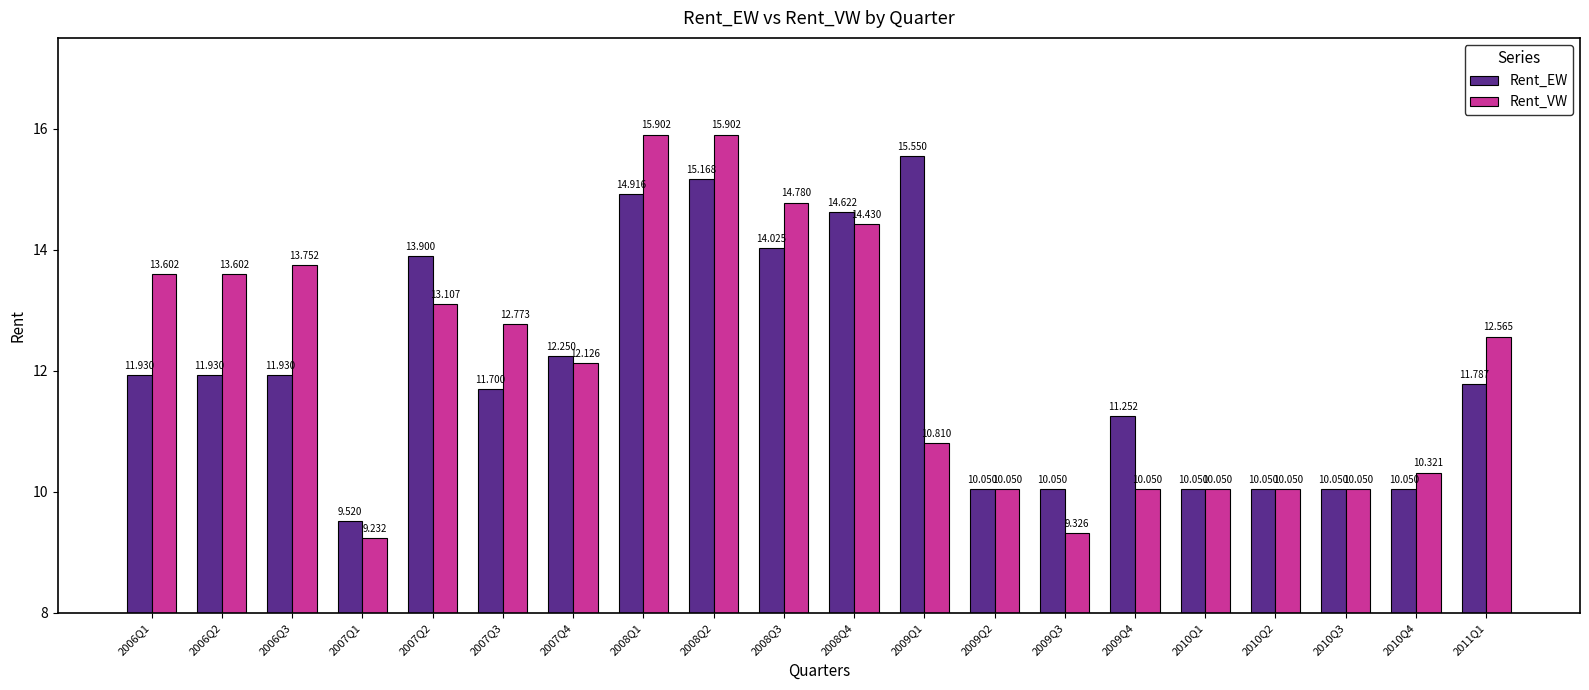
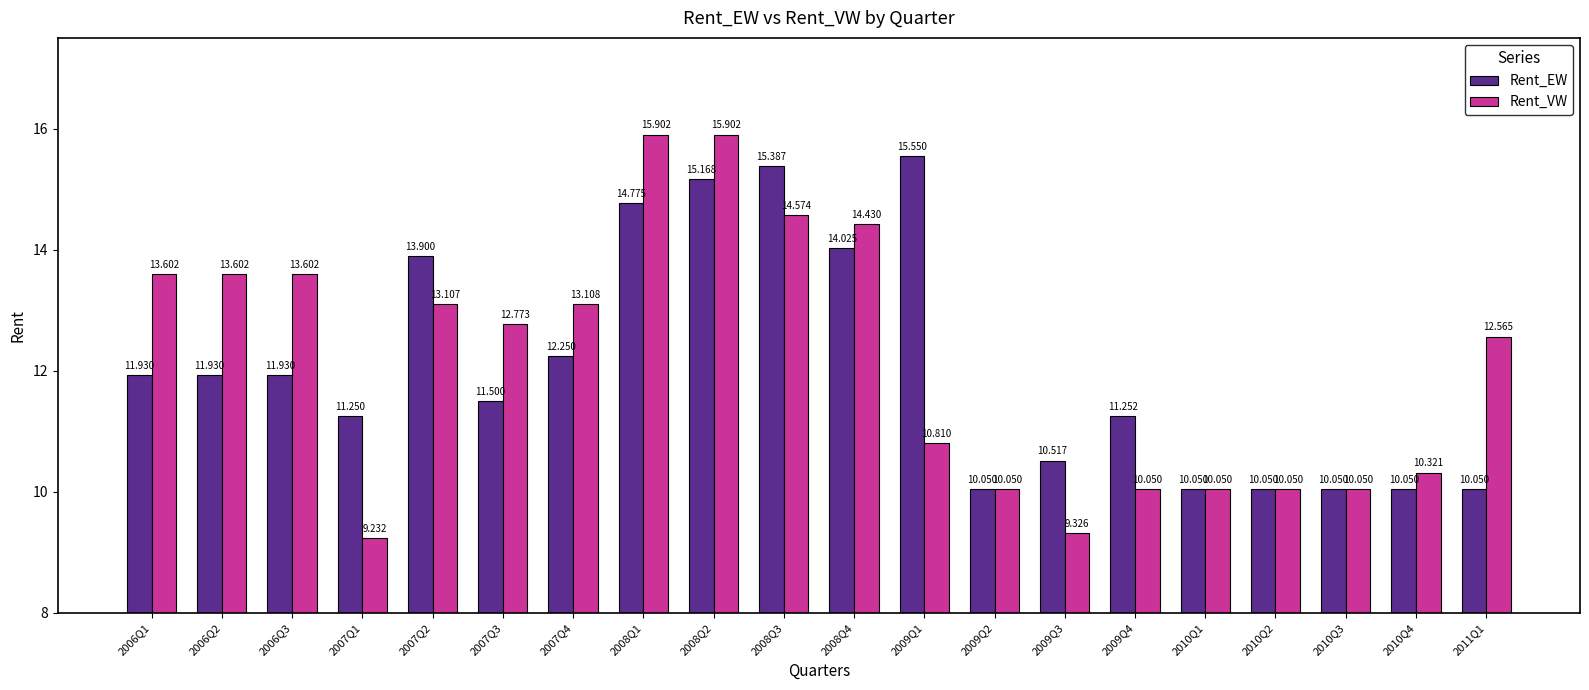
Rent_VW, 2006Q3: 13.752 -> 13.602
Rent_EW, 2007Q1: 9.520 -> 11.250
Rent_EW, 2007Q3: 11.700 -> 11.500
Rent_VW, 2007Q4: 12.126 -> 13.108
Rent_EW, 2008Q1: 14.916 -> 14.775
Rent_EW, 2008Q3: 14.025 -> 15.387
Rent_VW, 2008Q3: 14.780 -> 14.574
Rent_EW, 2008Q4: 14.622 -> 14.025
Rent_EW, 2009Q3: 10.050 -> 10.517
Rent_EW, 2011Q1: 11.787 -> 10.050
